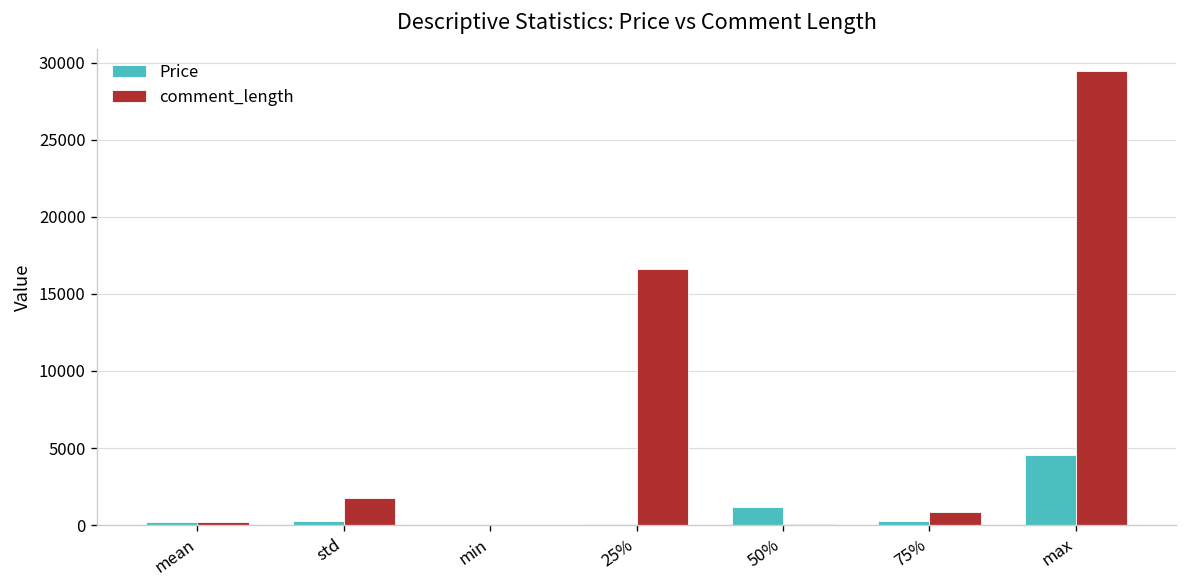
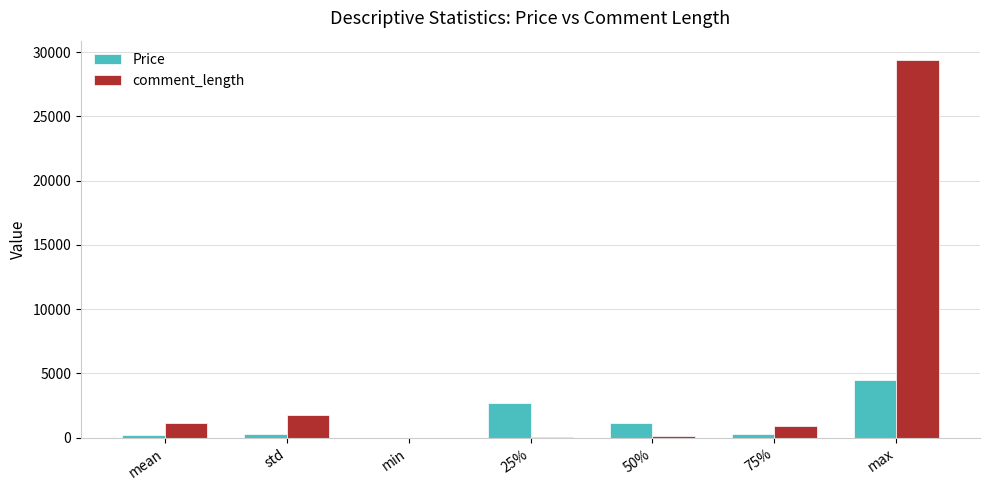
comment_length, mean: 200 -> 1100
Price, 25%: 100 -> 2700
comment_length, 25%: 16600 -> 0
